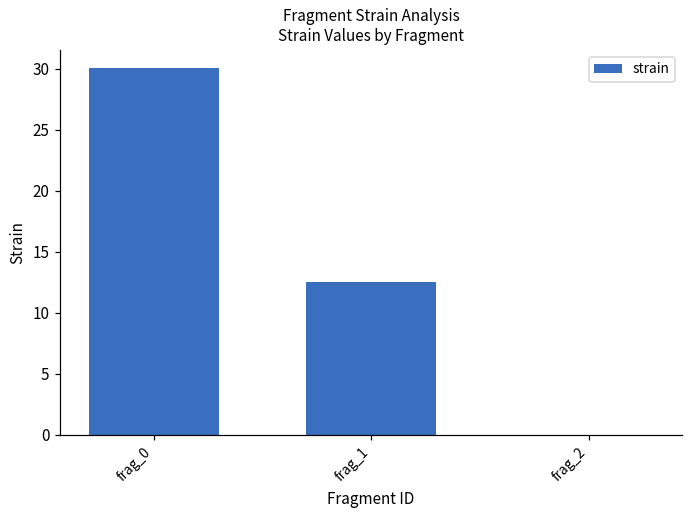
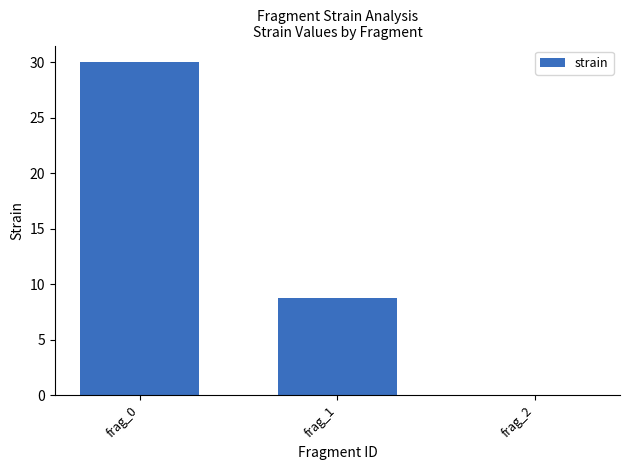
frag_1: 12.5 -> 8.8
